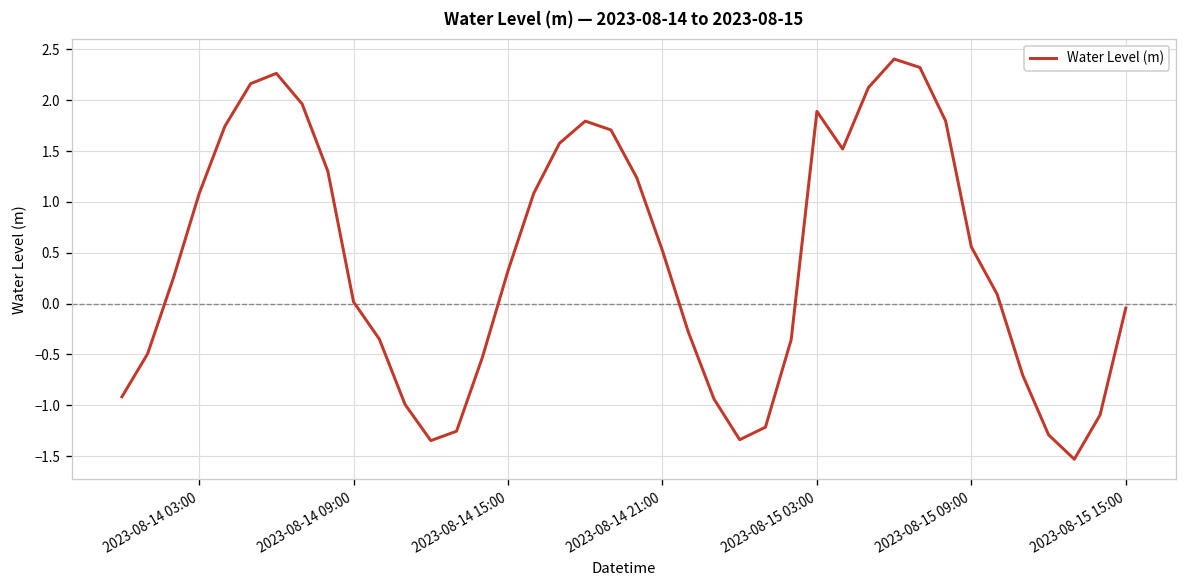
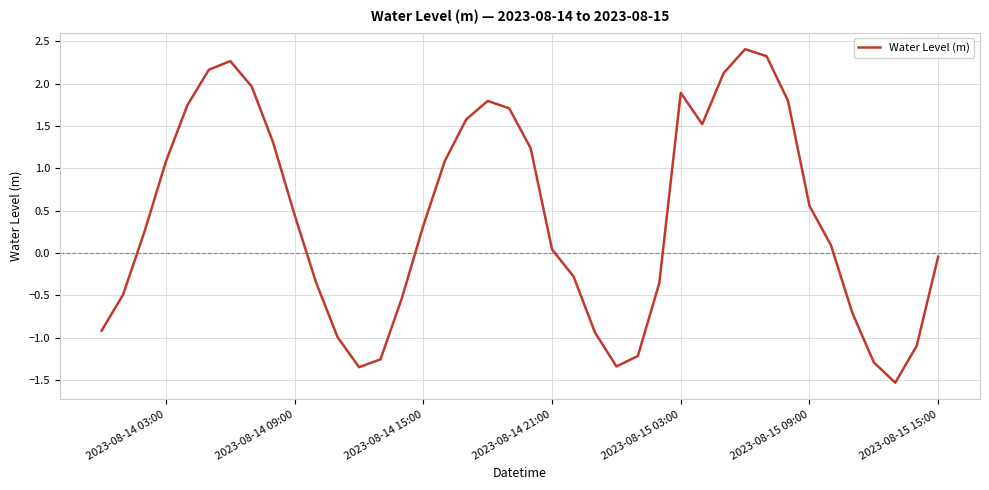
2023-08-14 09:00: 0.0 -> 0.4
2023-08-14 21:00: 0.5 -> 0.0
